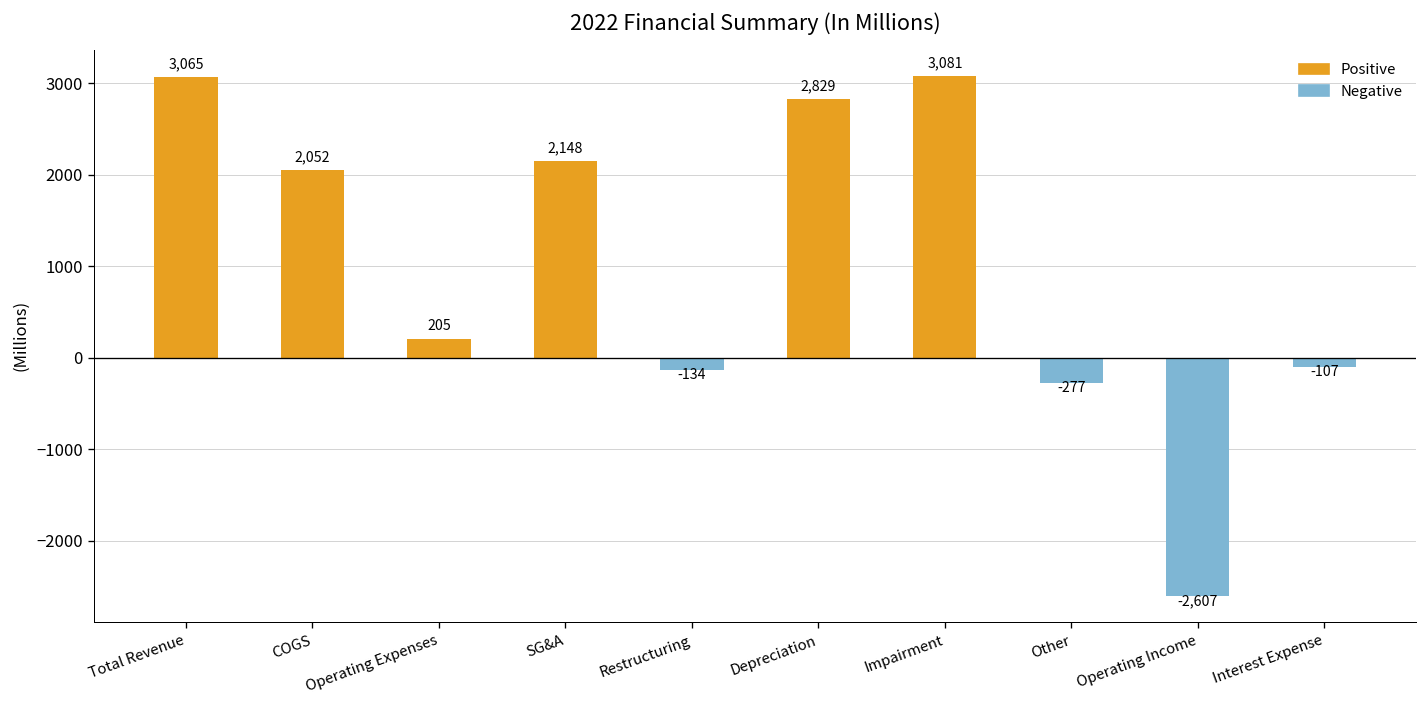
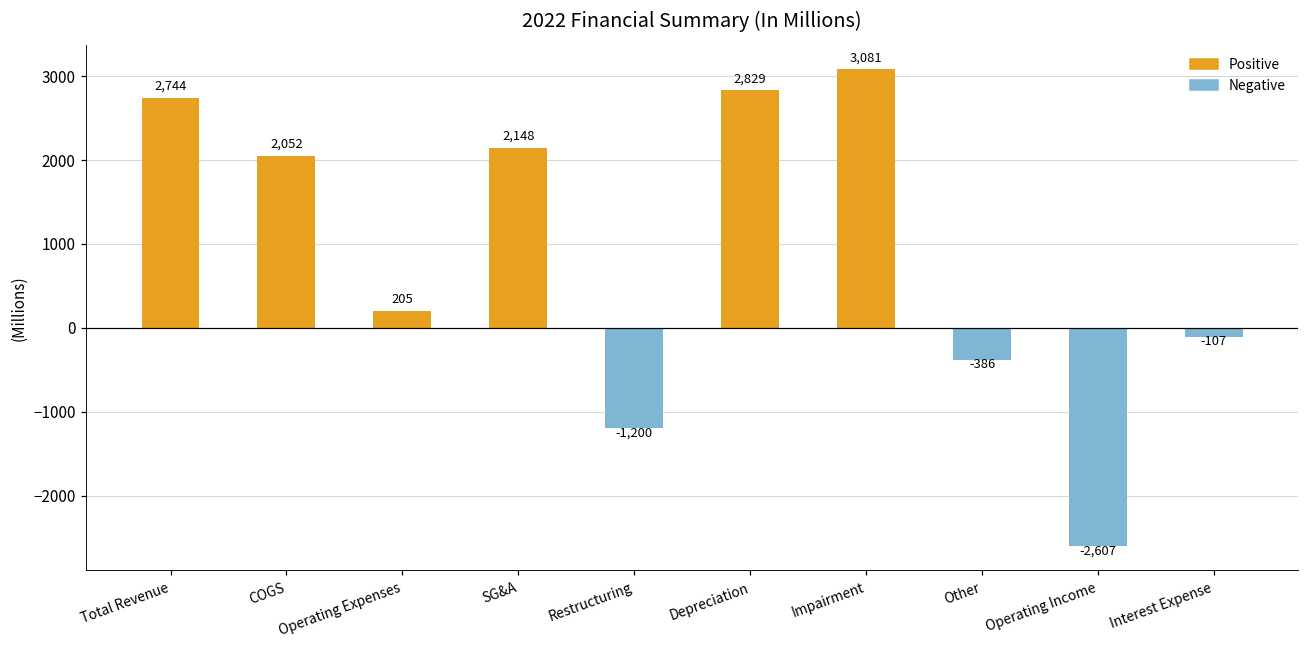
Total Revenue: 3,065 -> 2,744
Restructuring: -134 -> -1,200
Other: -277 -> -386
